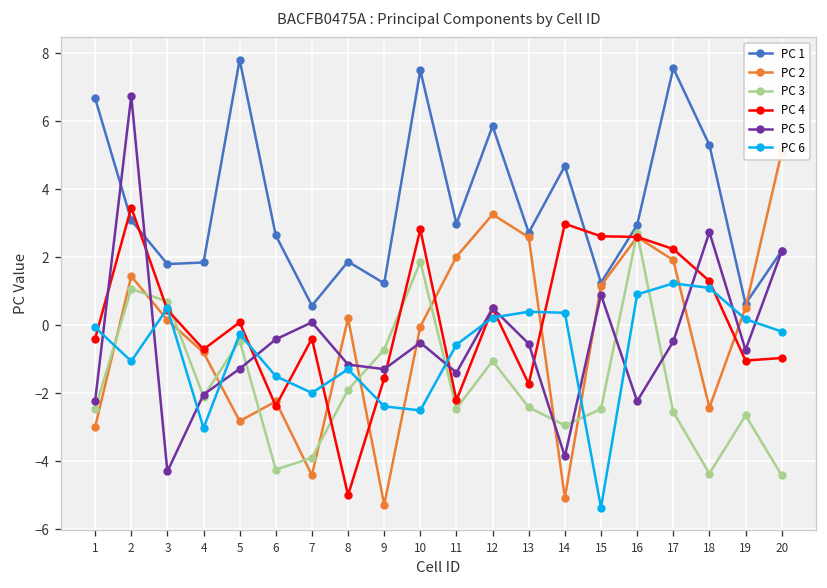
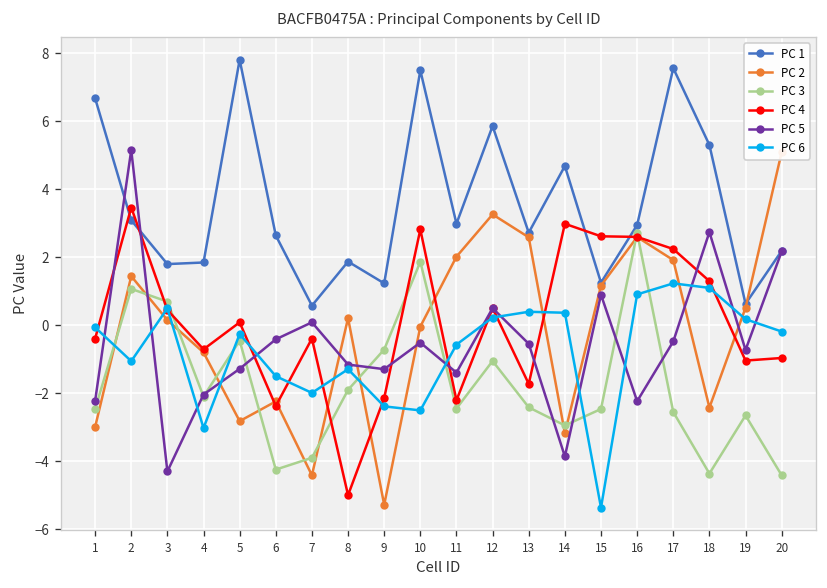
PC 5, 2: 6.7 -> 5.2
PC 4, 9: -1.6 -> -2.1
PC 2, 14: -5.1 -> -3.2
